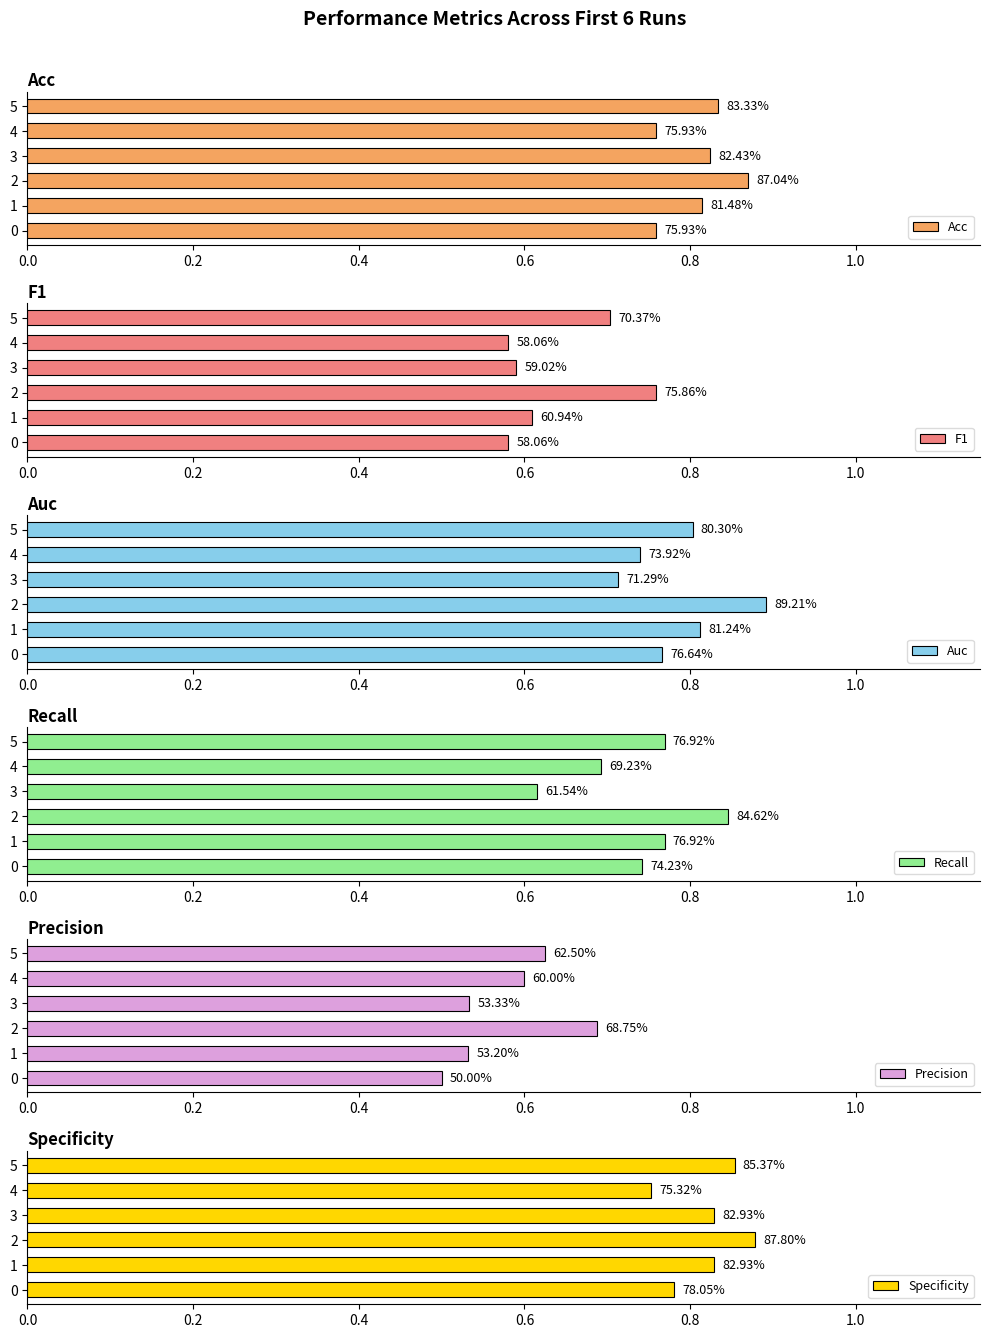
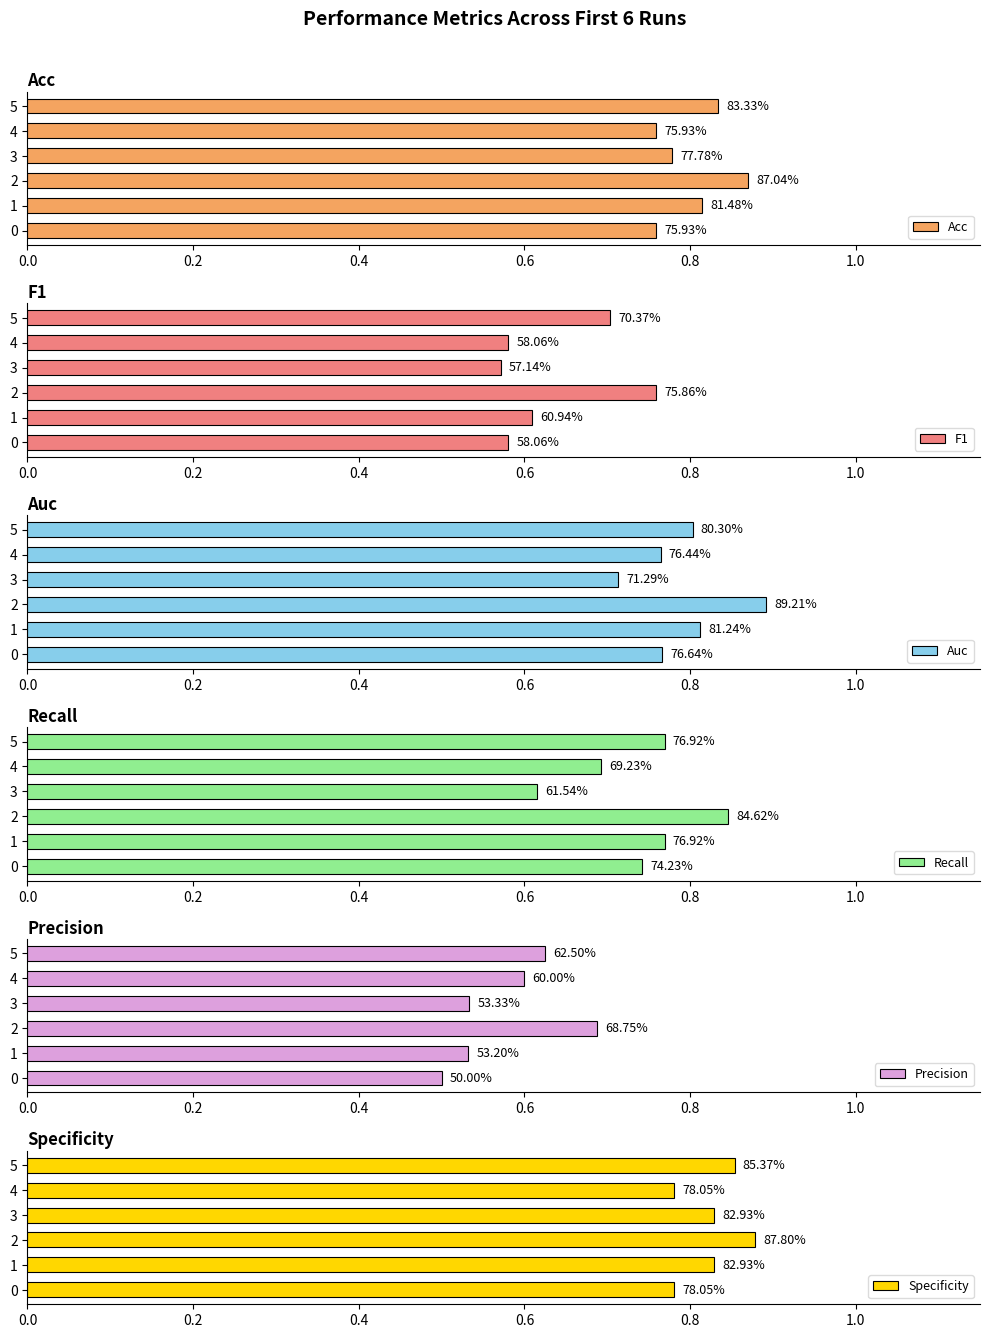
Acc, 3: 82.43% -> 77.78%
F1, 3: 59.02% -> 57.14%
Auc, 4: 73.92% -> 76.44%
Specificity, 4: 75.32% -> 78.05%
